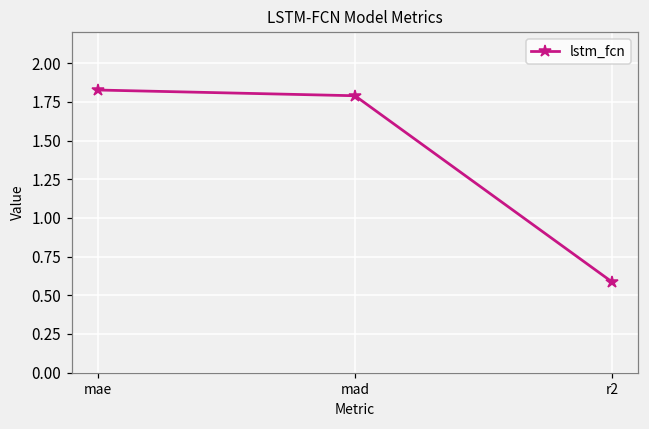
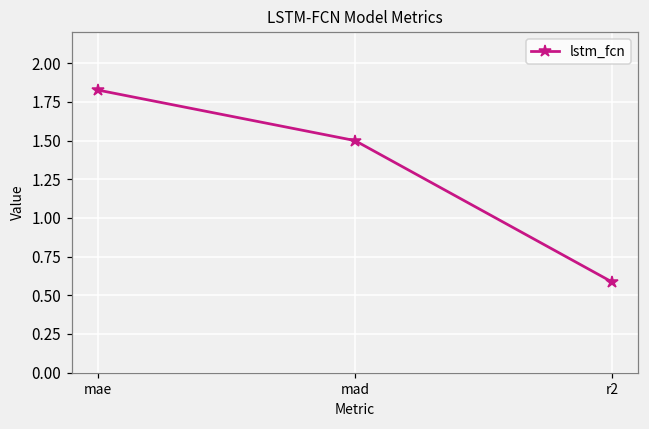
mad: 1.79 -> 1.50
